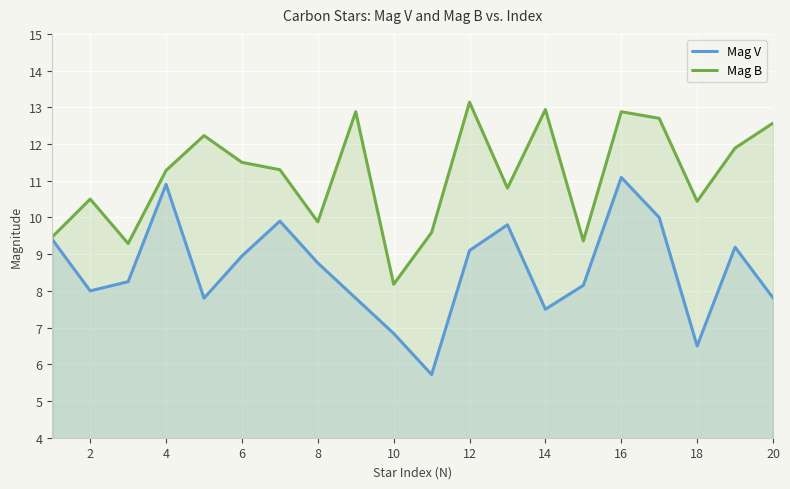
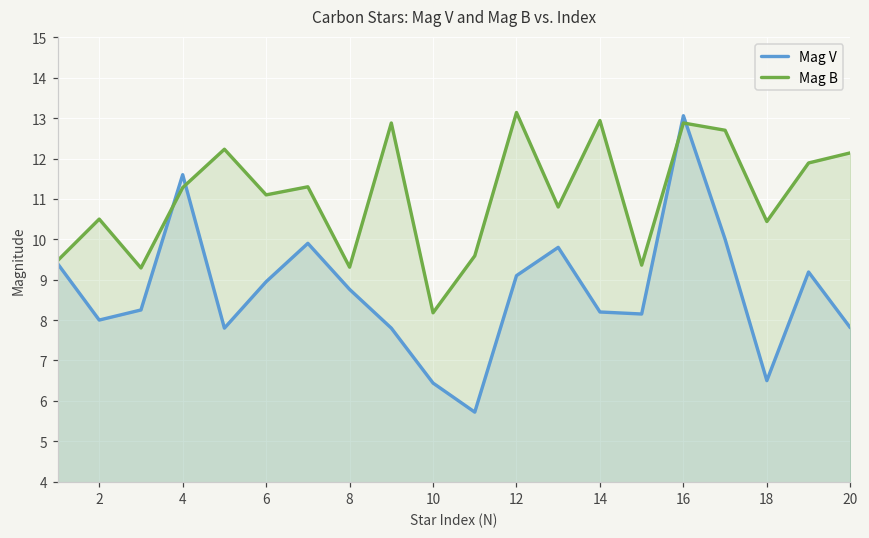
Mag V, 4: 10.9 -> 11.6
Mag B, 6: 11.5 -> 11.1
Mag B, 8: 9.9 -> 9.3
Mag V, 10: 6.8 -> 6.4
Mag V, 14: 7.5 -> 8.2
Mag V, 16: 11.1 -> 13.1
Mag B, 20: 12.6 -> 12.1
